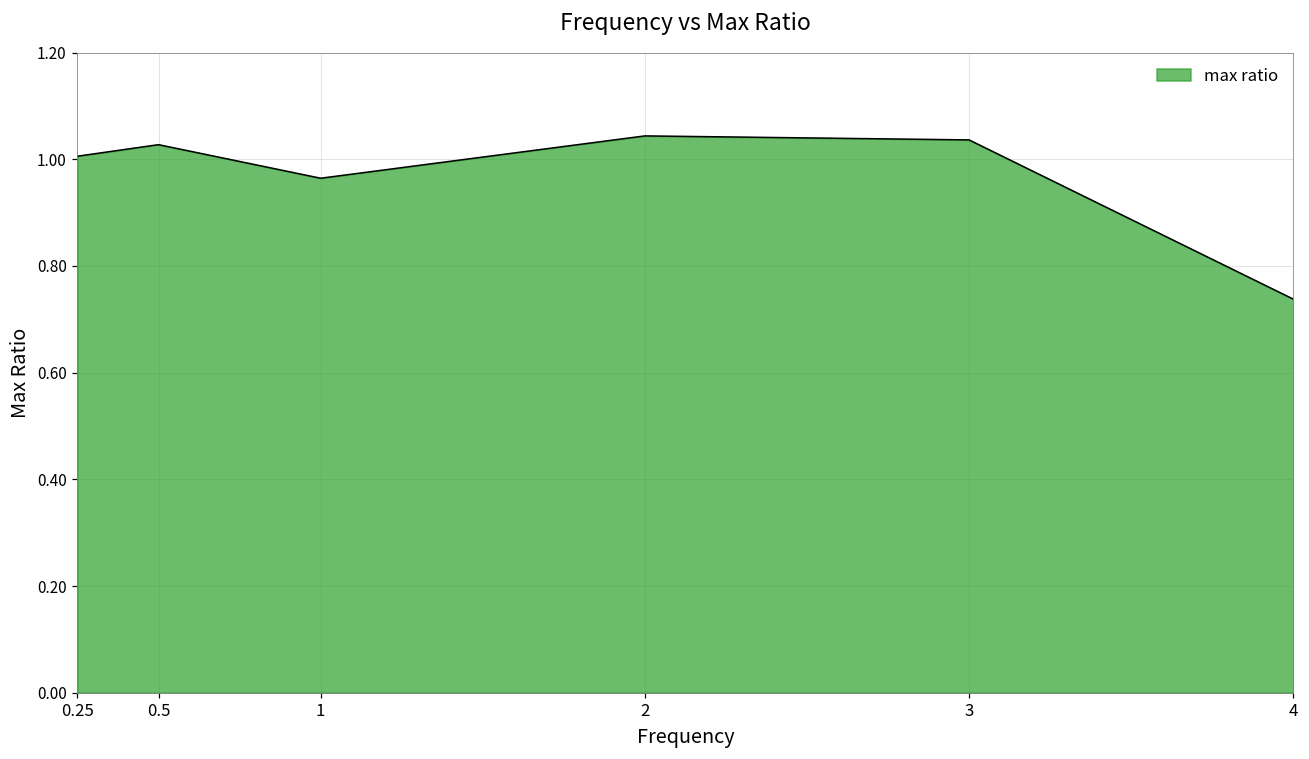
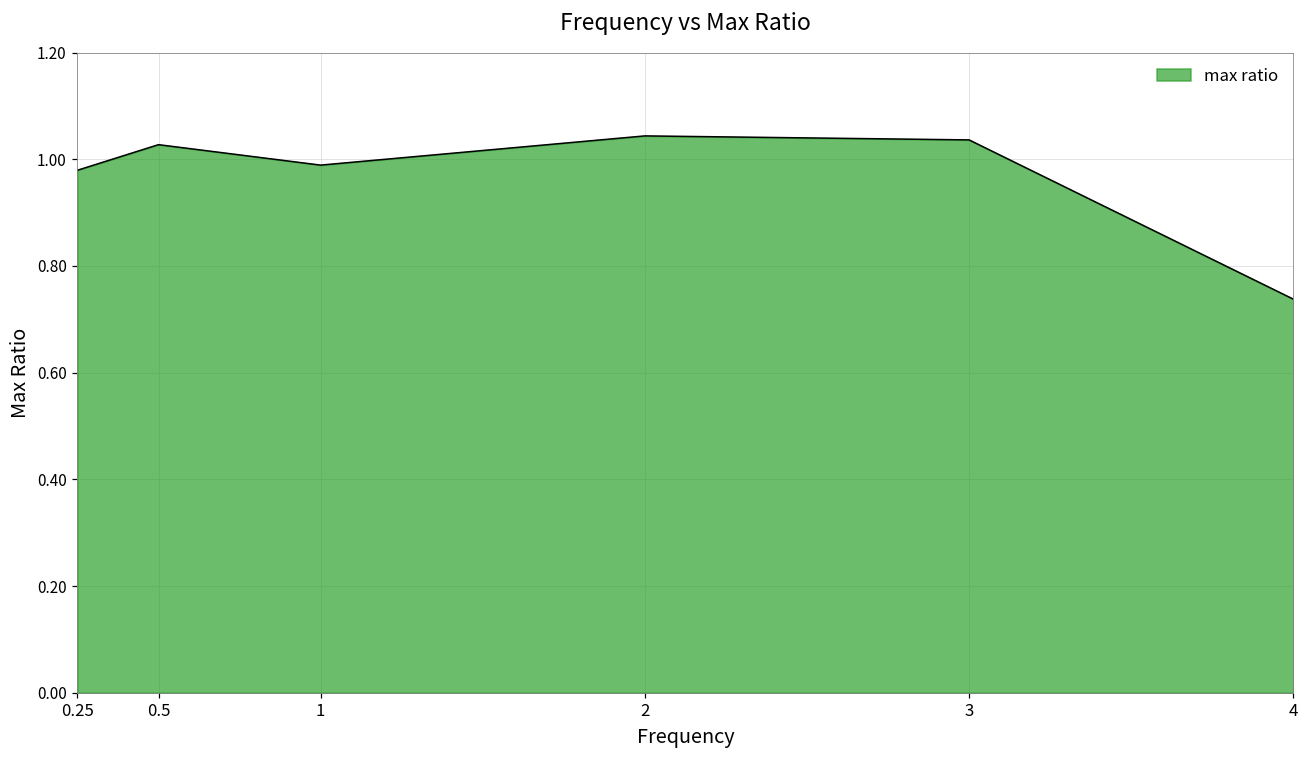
0.25: 1.01 -> 0.98
1: 0.96 -> 0.99
